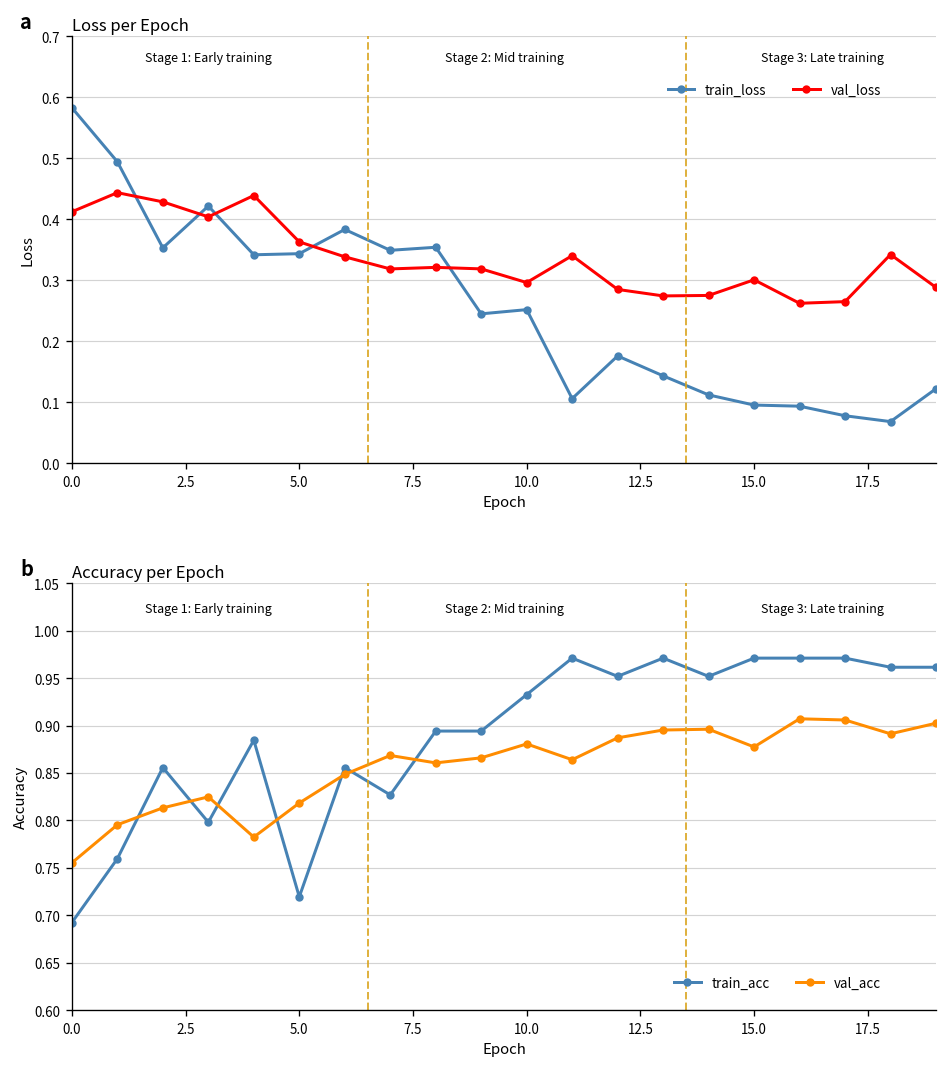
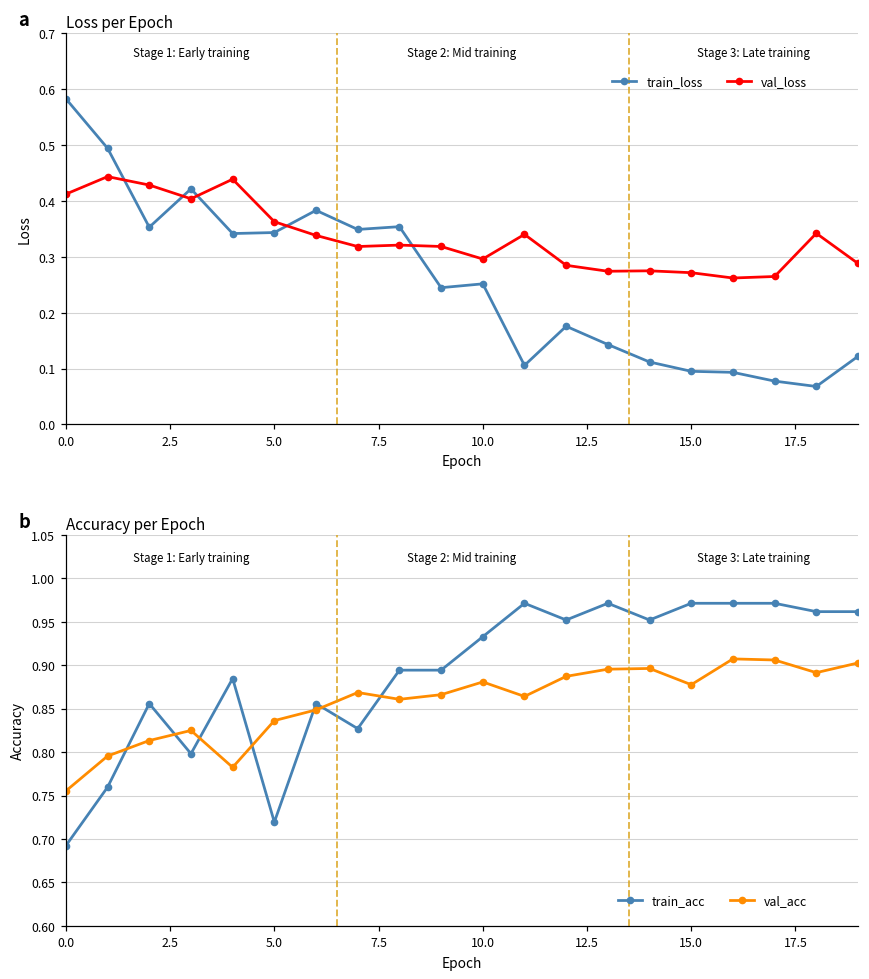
Loss per Epoch, val_loss, 15.0: 0.30 -> 0.27
Accuracy per Epoch, val_acc, 5.0: 0.82 -> 0.84
